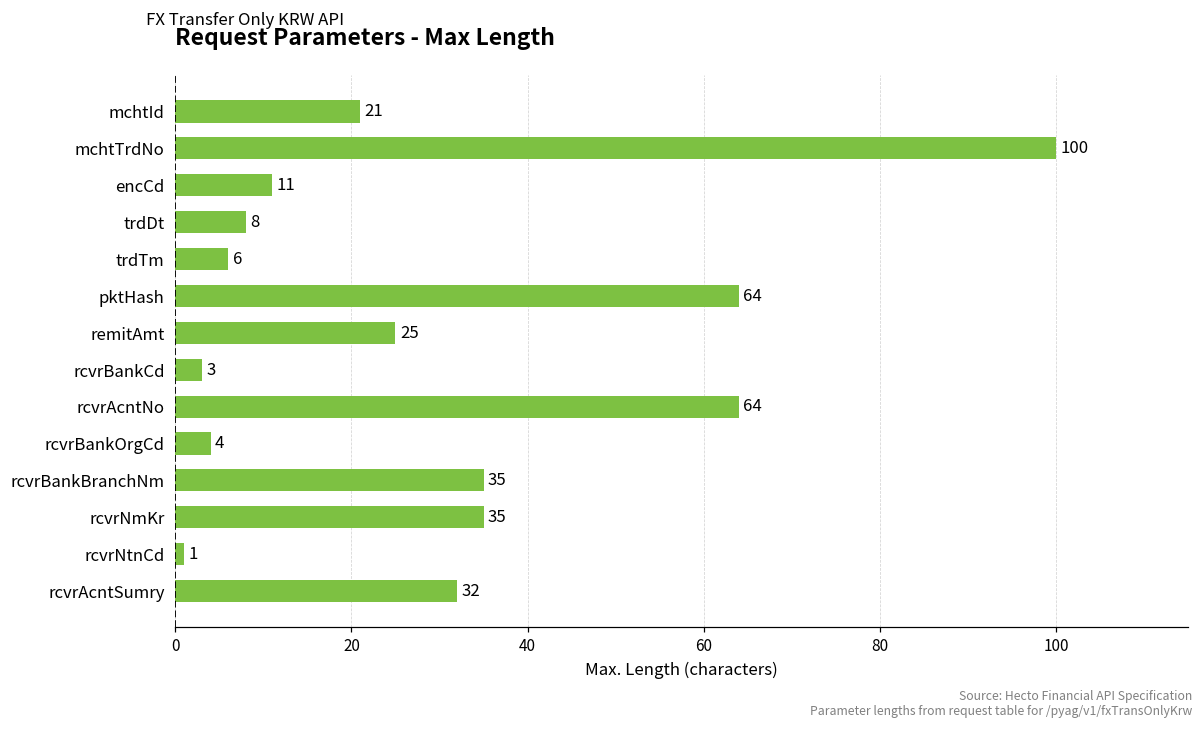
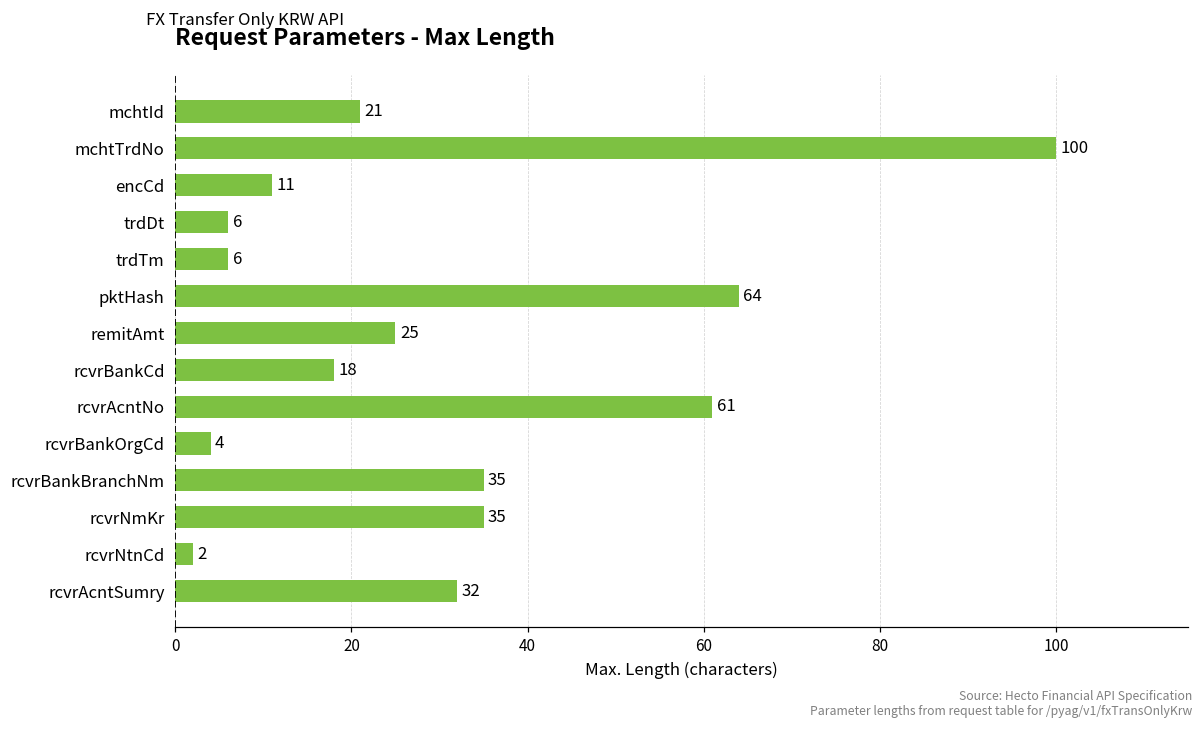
trdDt: 8 -> 6
rcvrBankCd: 3 -> 18
rcvrAcntNo: 64 -> 61
rcvrNtnCd: 1 -> 2
